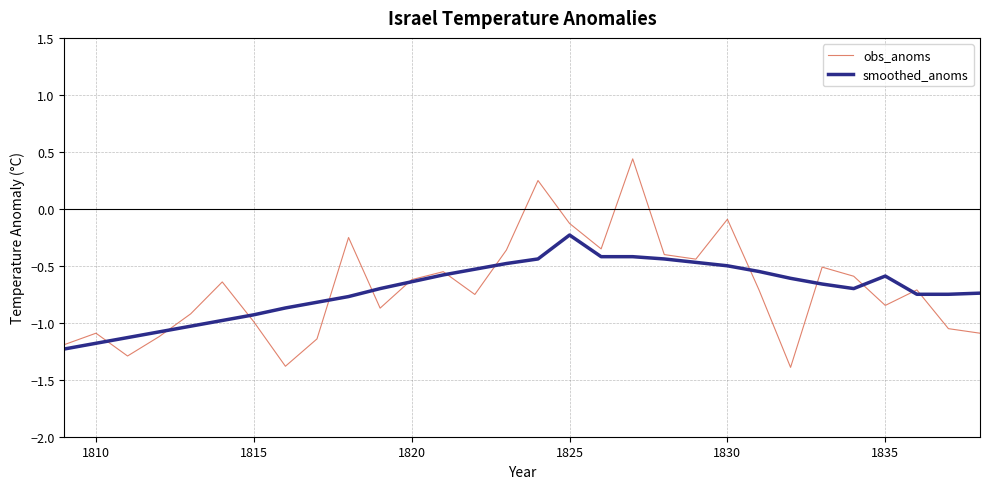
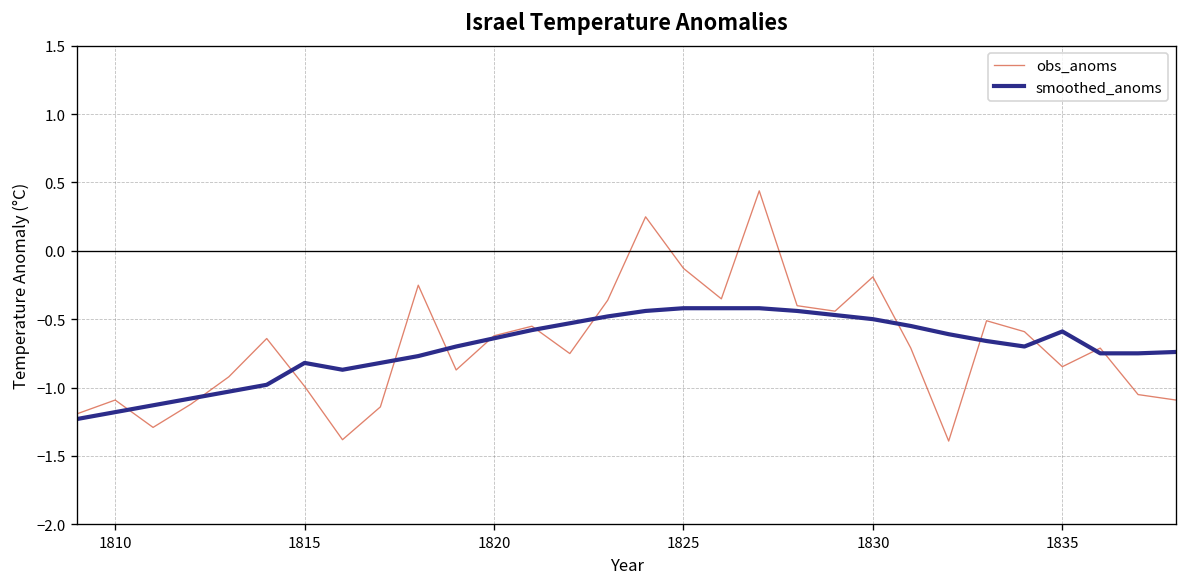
smoothed_anoms, 1815: -0.93 -> -0.82
smoothed_anoms, 1825: -0.23 -> -0.42
obs_anoms, 1830: -0.09 -> -0.19
